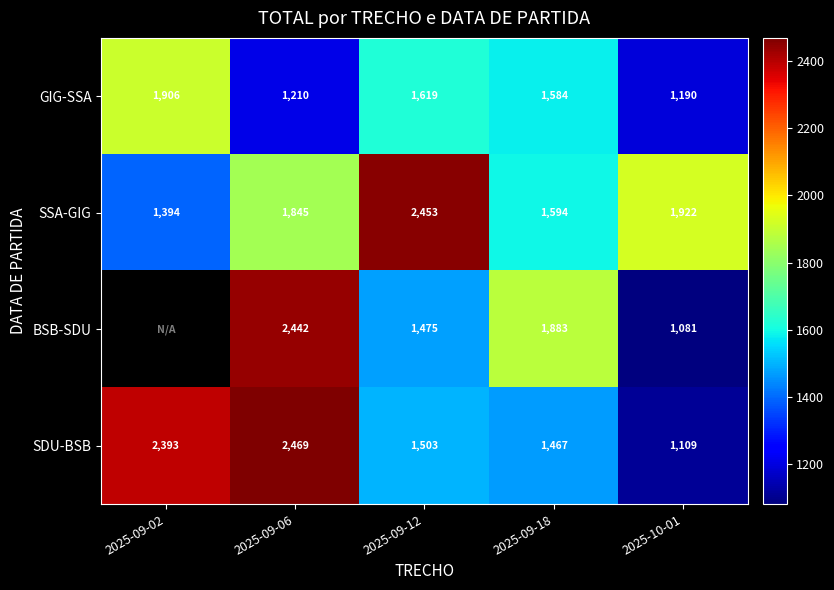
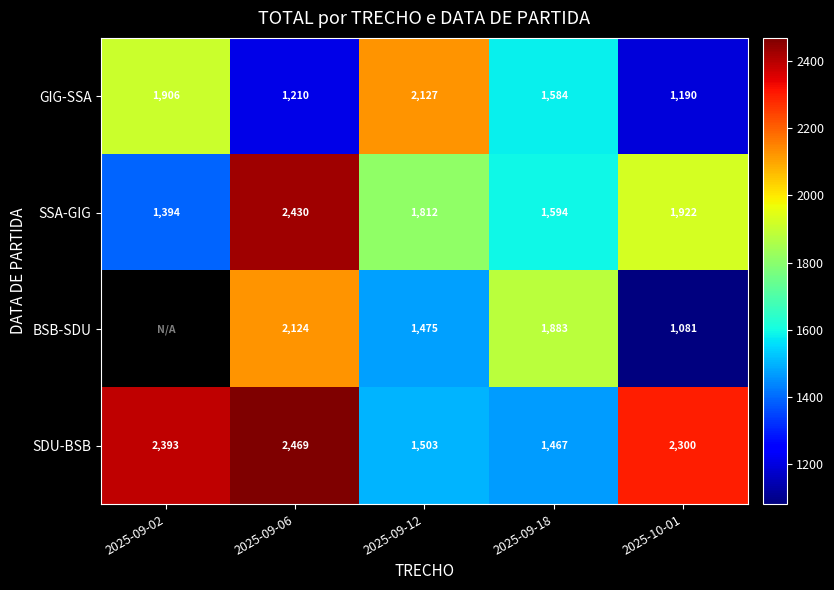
GIG-SSA, 2025-09-12: 1,619 -> 2,127
SSA-GIG, 2025-09-06: 1,845 -> 2,430
SSA-GIG, 2025-09-12: 2,453 -> 1,812
BSB-SDU, 2025-09-06: 2,442 -> 2,124
SDU-BSB, 2025-10-01: 1,109 -> 2,300
